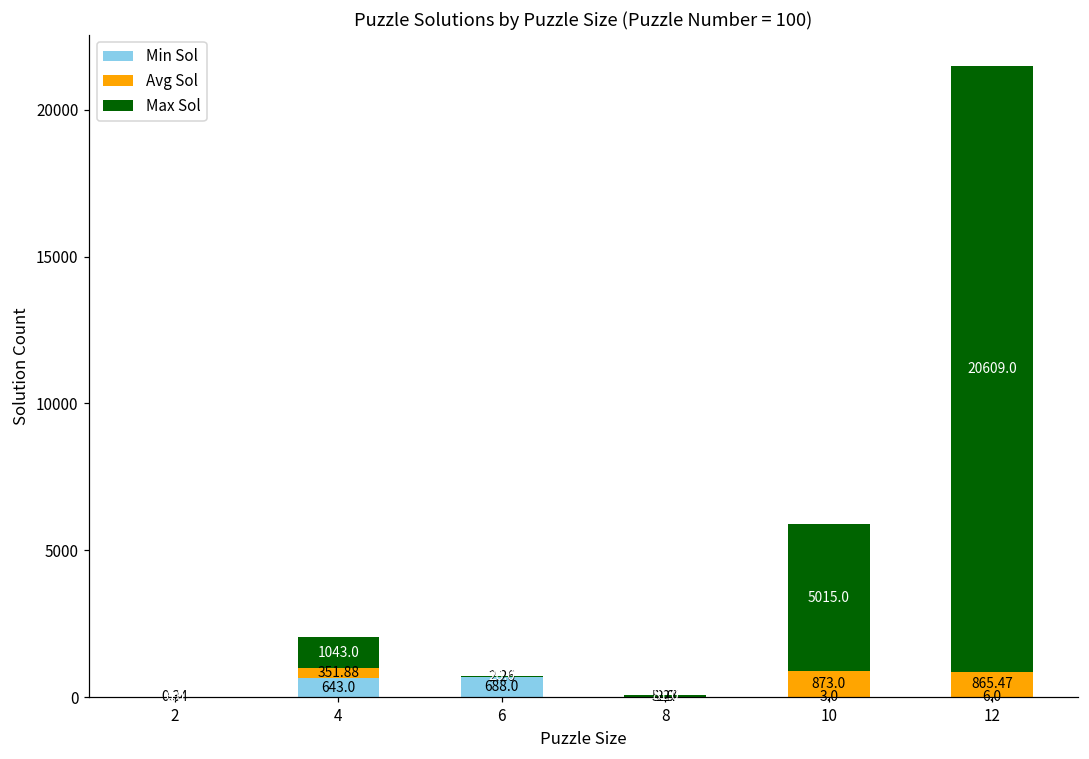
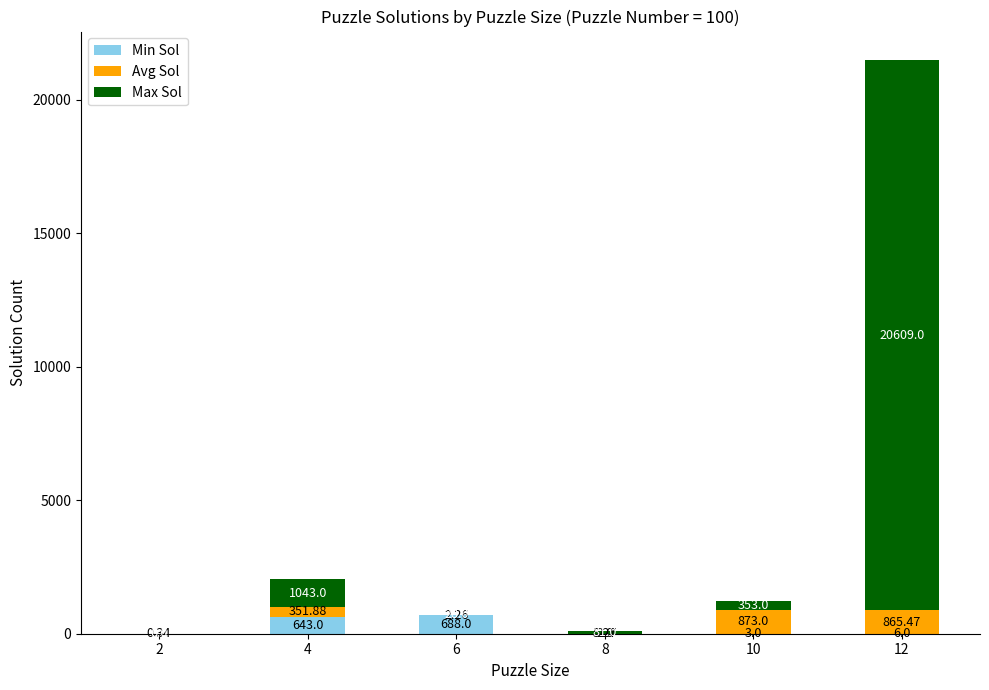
Max Sol, 10: 5015.0 -> 353.0
